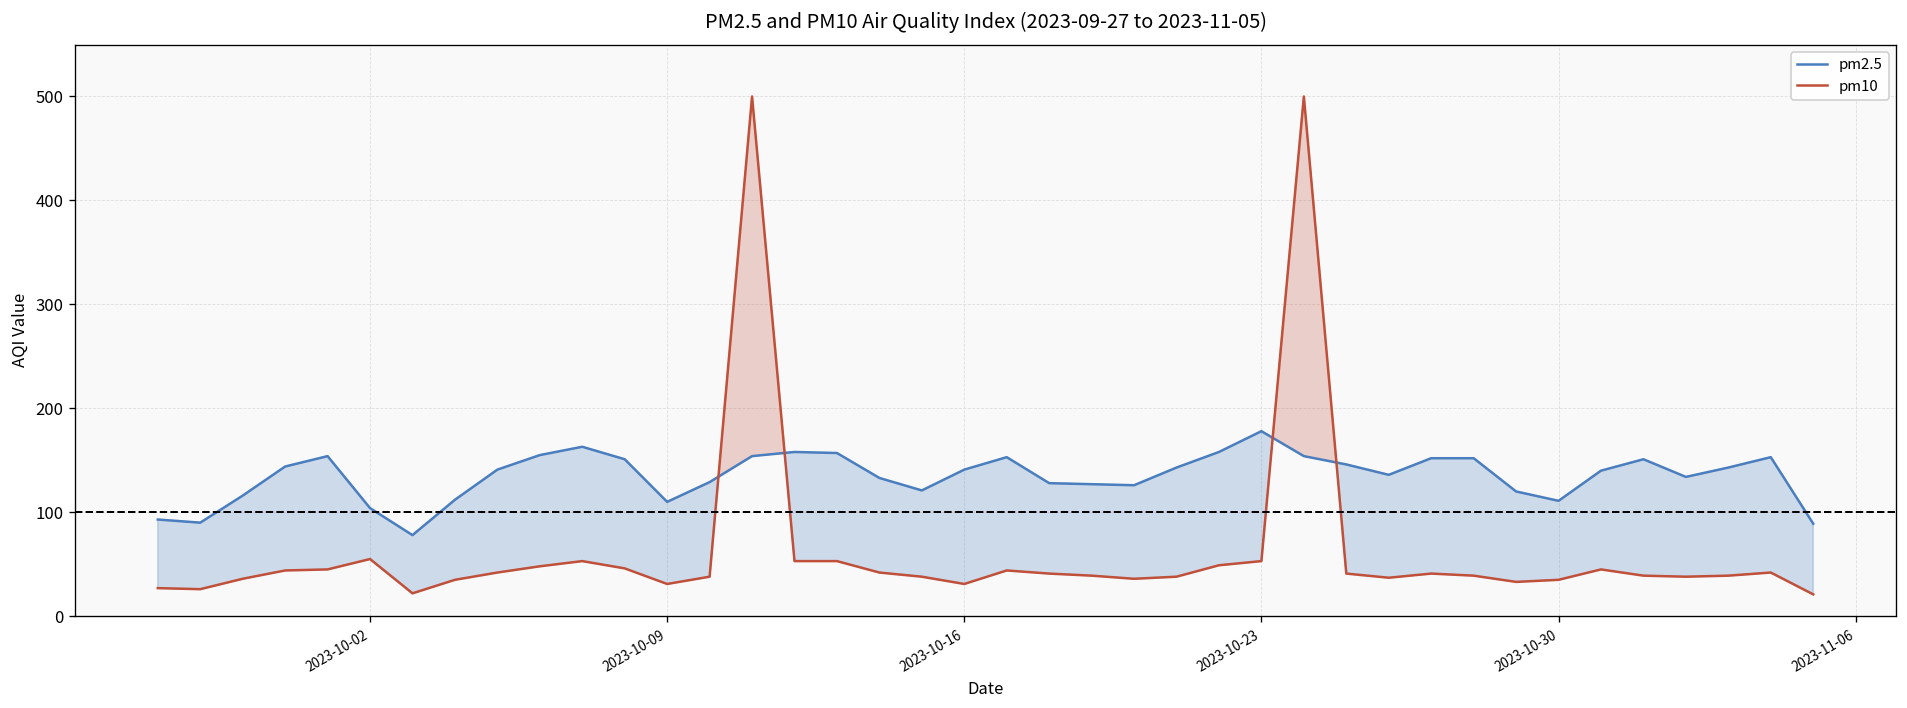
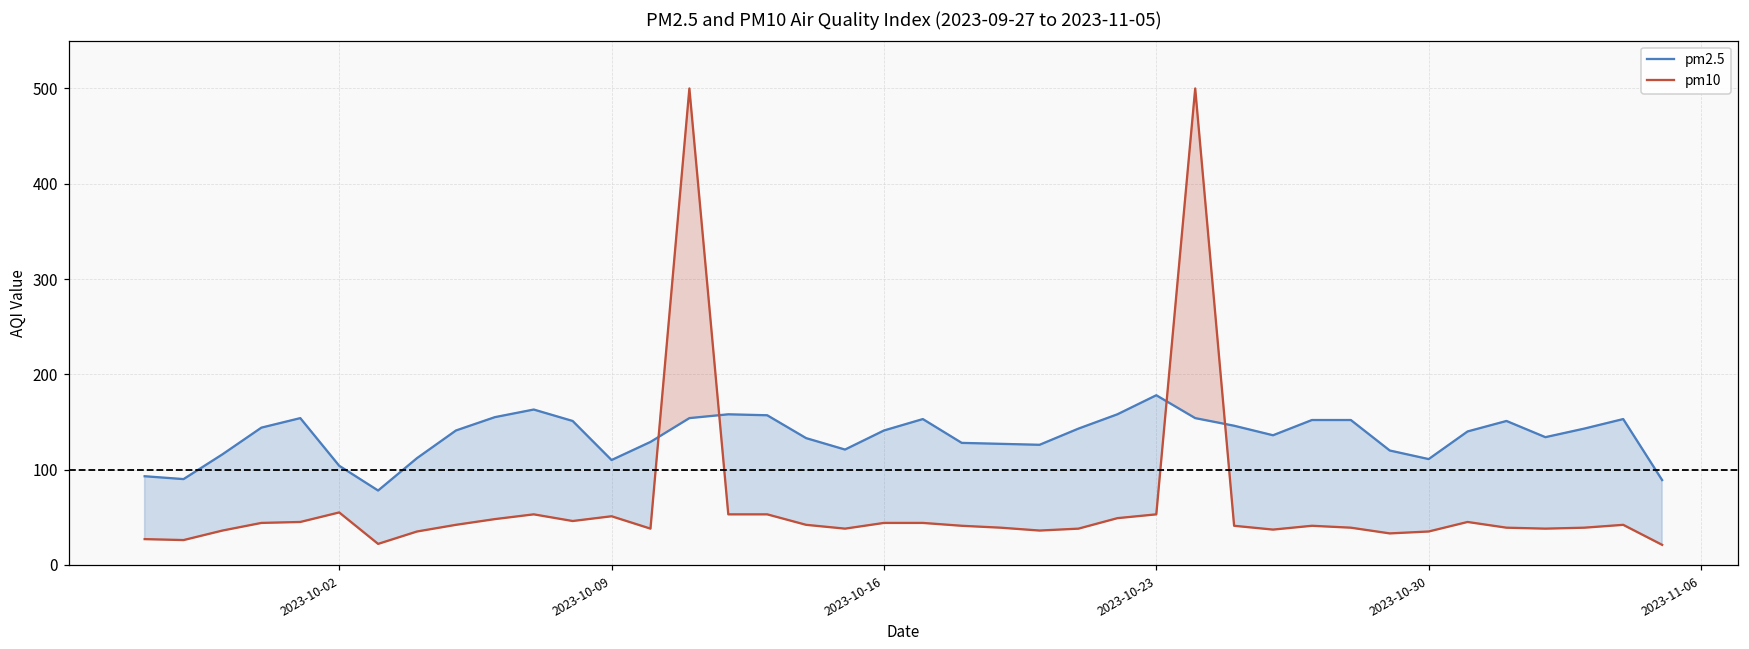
pm10, 2023-10-09: 30 -> 50
pm10, 2023-10-16: 30 -> 40
